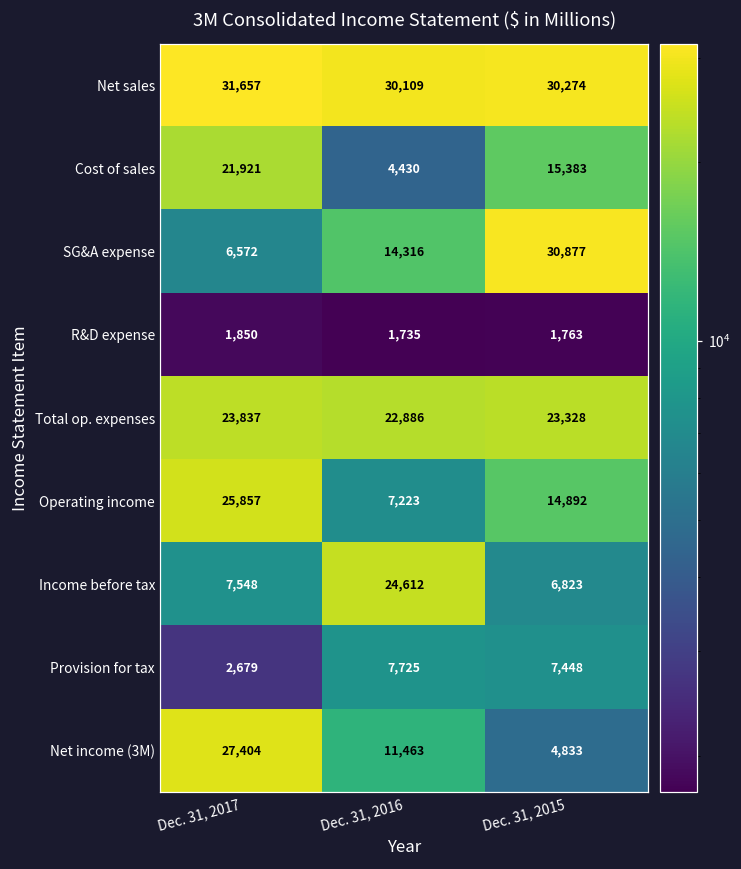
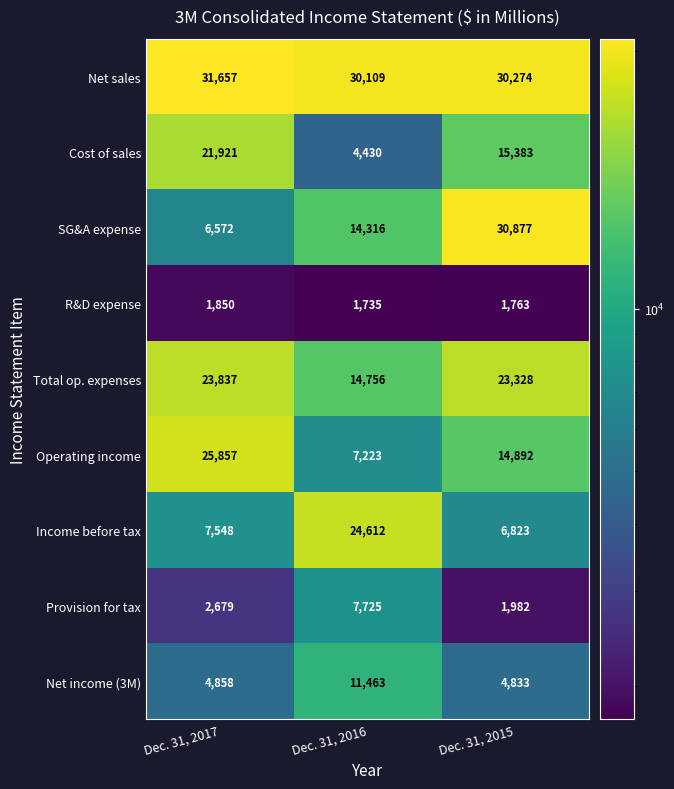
Total op. expenses, Dec. 31, 2016: 22,886 -> 14,756
Provision for tax, Dec. 31, 2015: 7,448 -> 1,982
Net income (3M), Dec. 31, 2017: 27,404 -> 4,858
